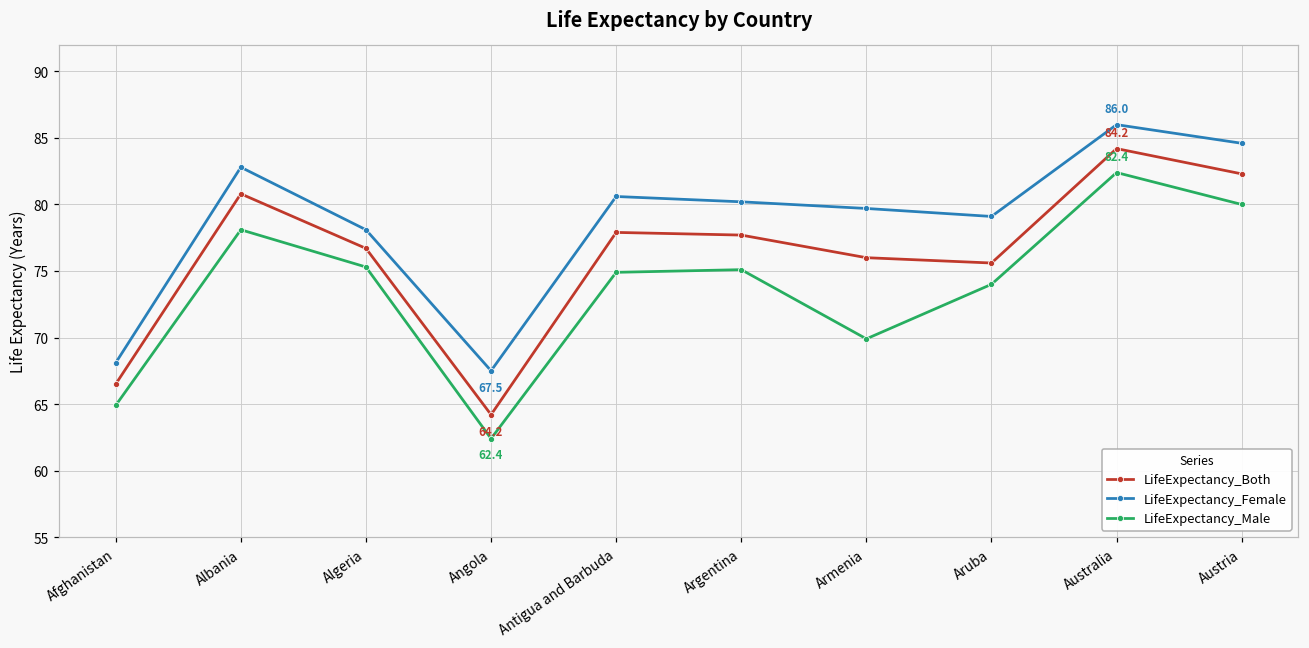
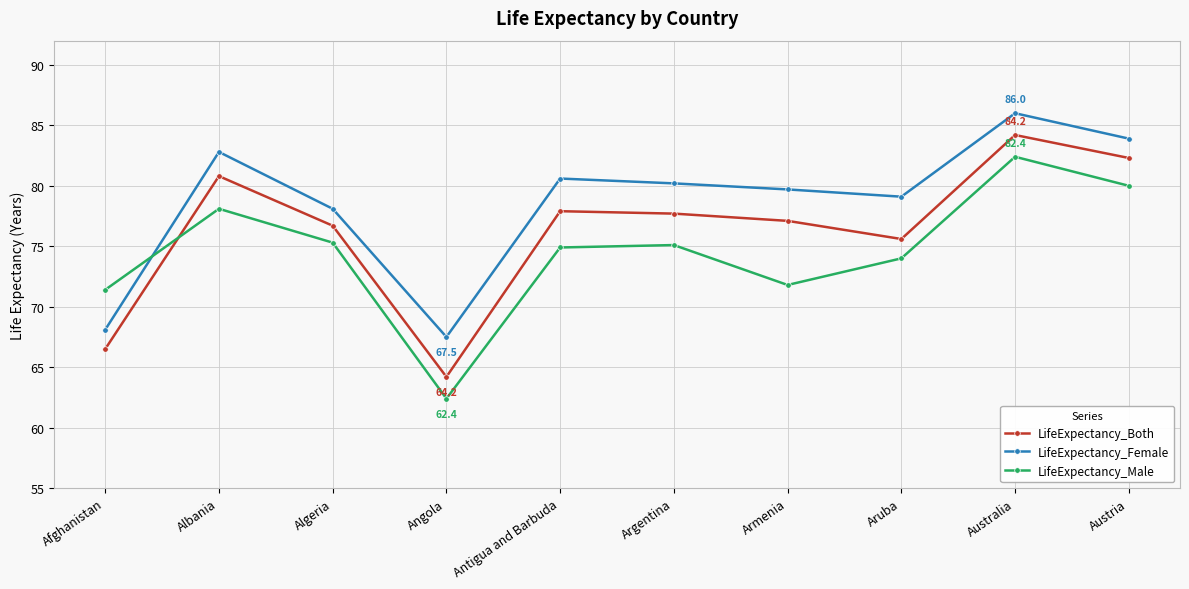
LifeExpectancy_Male, Afghanistan: 64.9 -> 71.4
LifeExpectancy_Both, Armenia: 76.0 -> 77.1
LifeExpectancy_Male, Armenia: 69.9 -> 71.8
LifeExpectancy_Female, Austria: 84.6 -> 83.9
